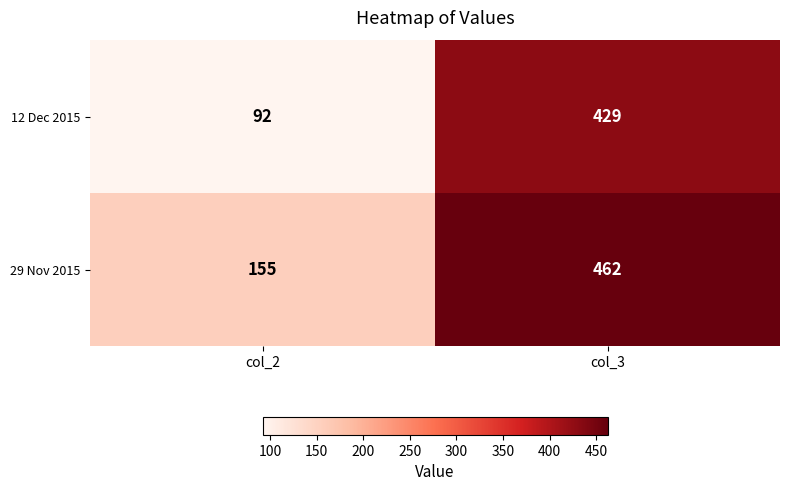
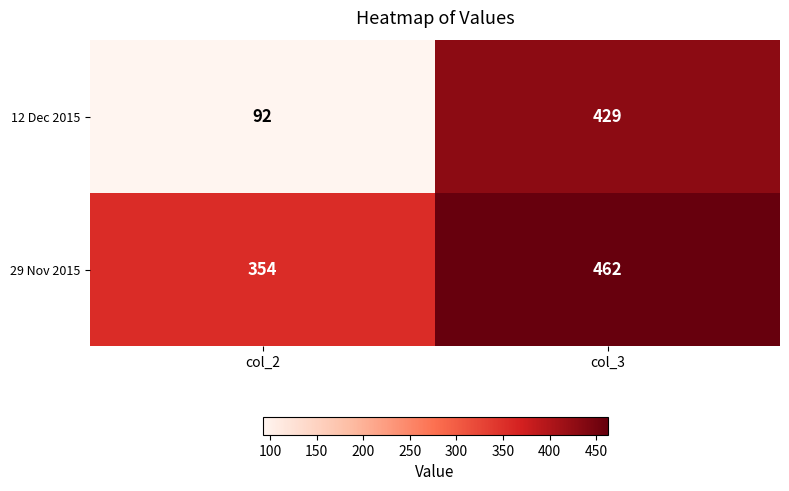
29 Nov 2015, col_2: 155 -> 354
